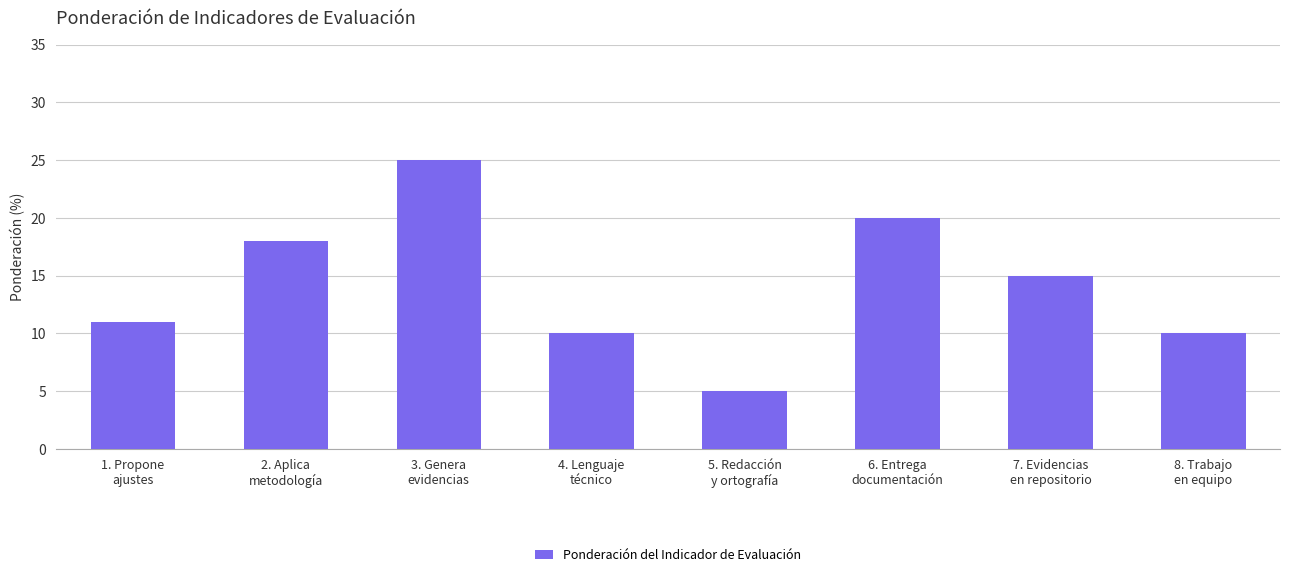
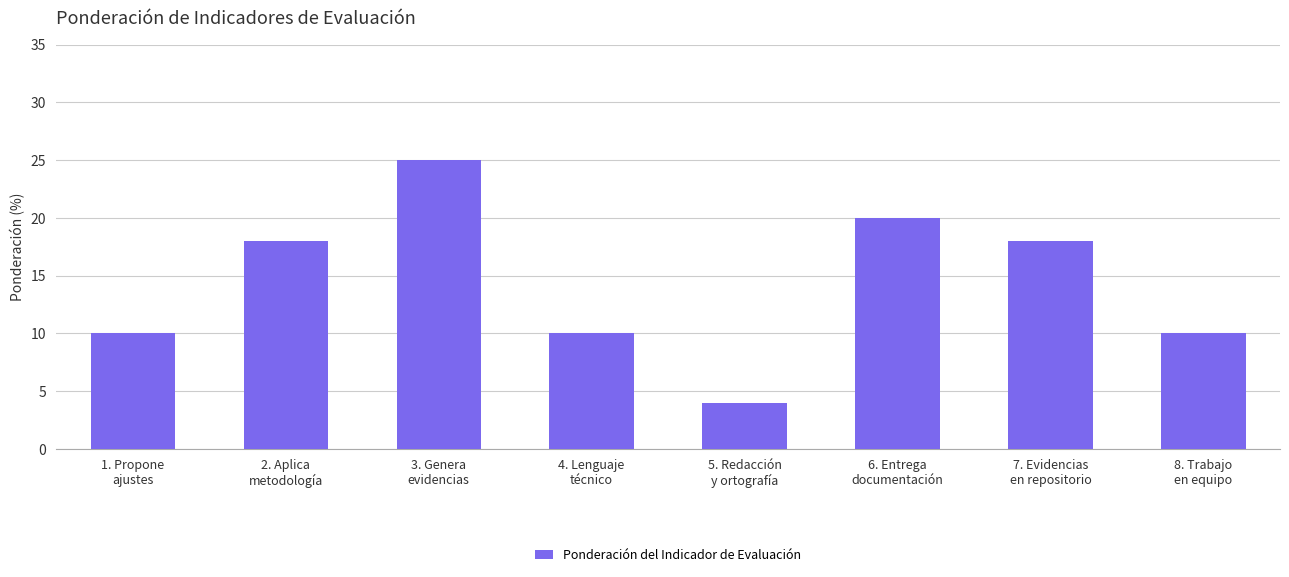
1. Propone ajustes: 11 -> 10
5. Redacción y ortografía: 5 -> 4
7. Evidencias en repositorio: 15 -> 18
